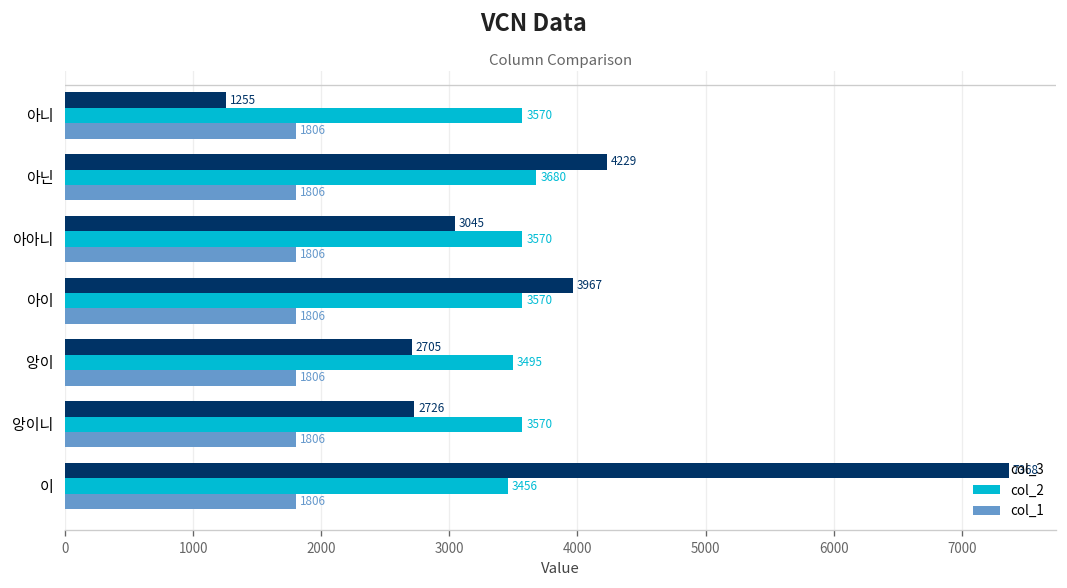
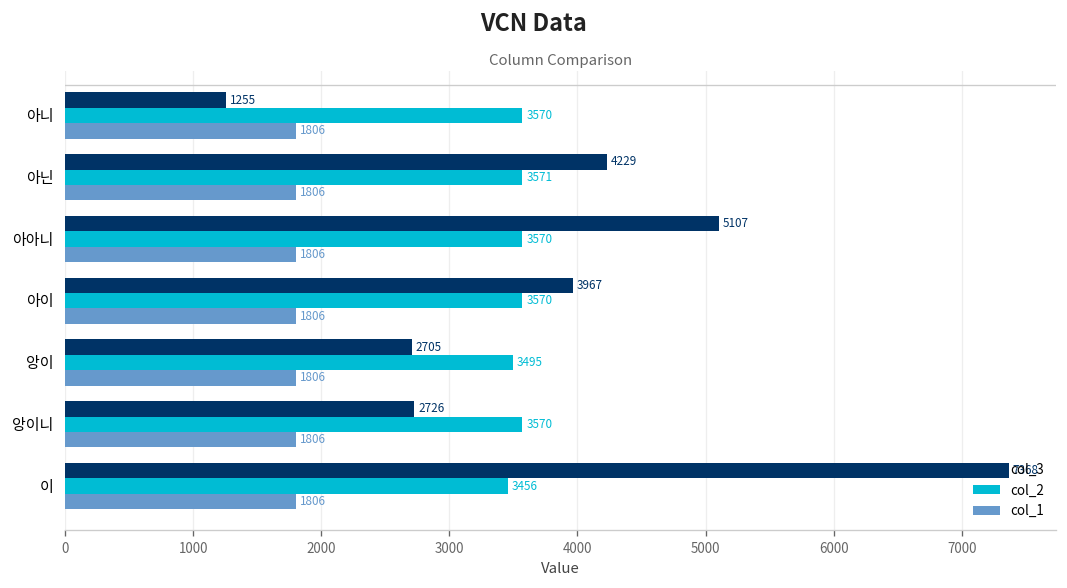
col_2, 아닌: 3680 -> 3571
col_3, 아아니: 3045 -> 5107
